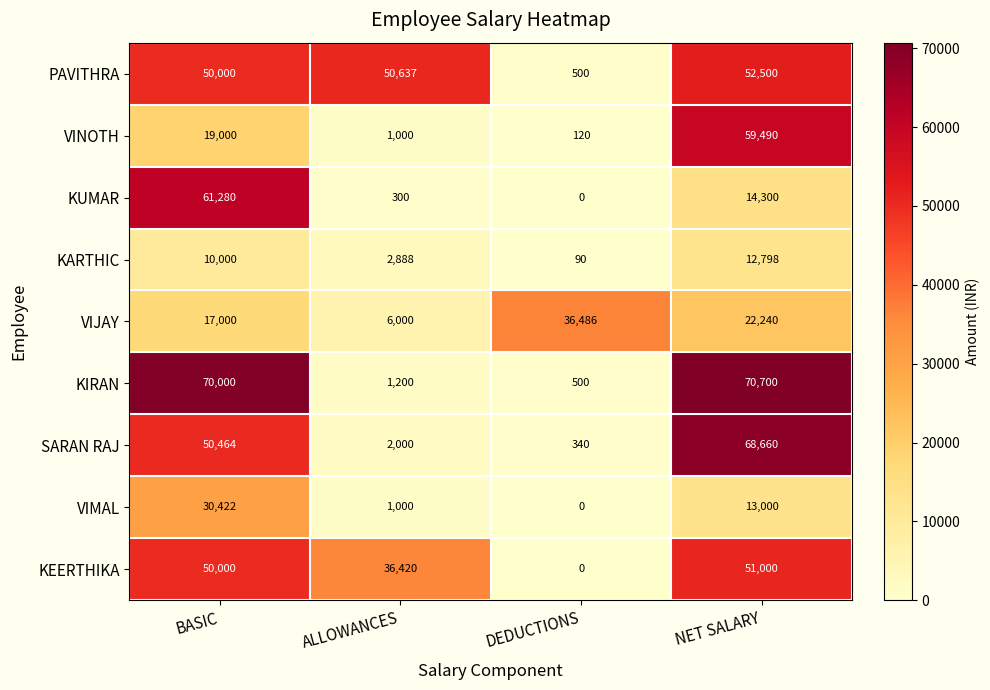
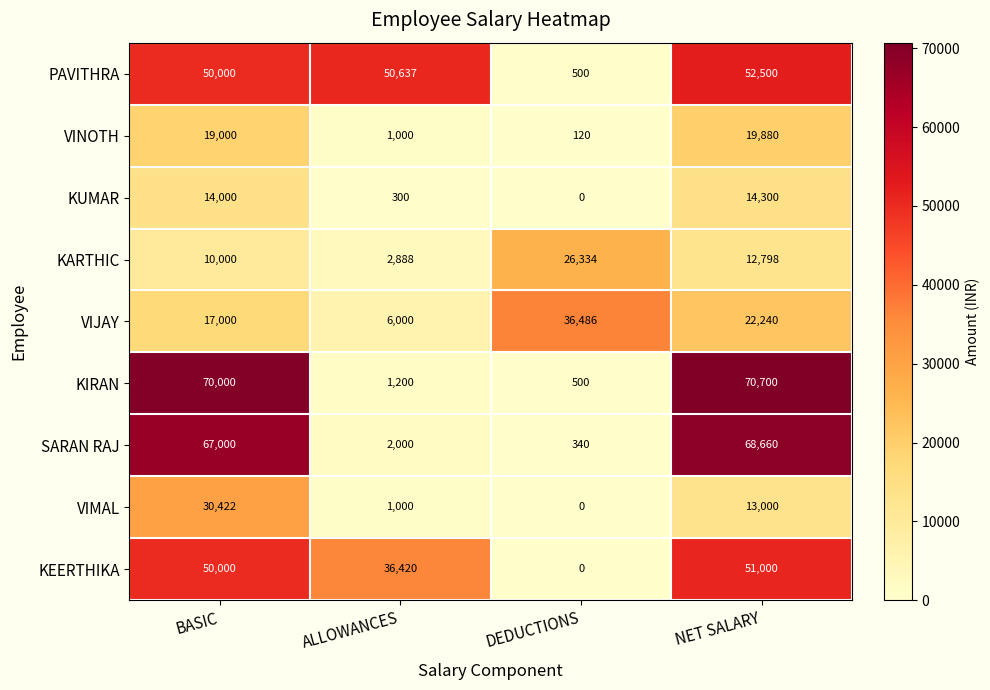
VINOTH, NET SALARY: 59,490 -> 19,880
KUMAR, BASIC: 61,280 -> 14,000
KARTHIC, DEDUCTIONS: 90 -> 26,334
SARAN RAJ, BASIC: 50,464 -> 67,000
